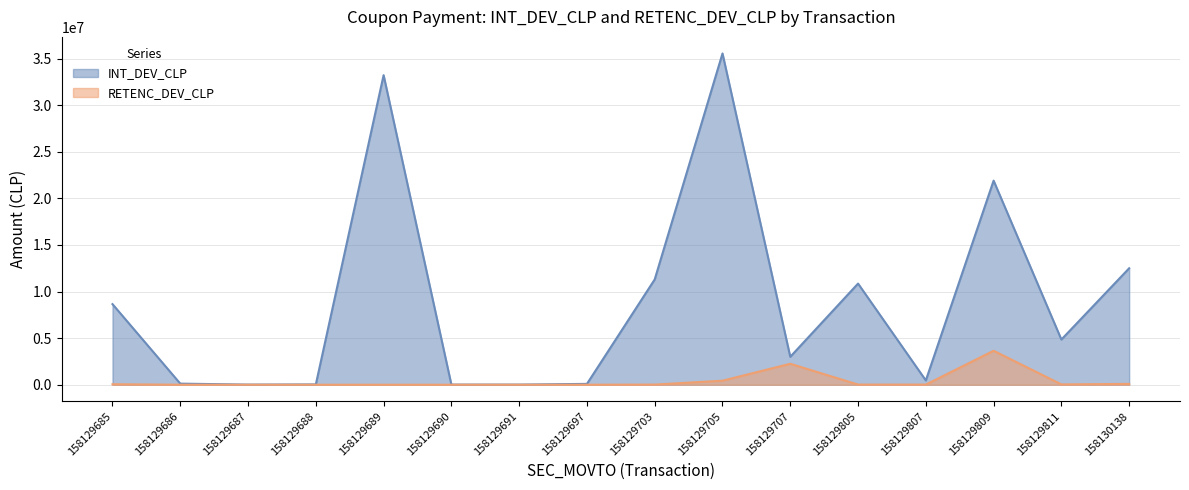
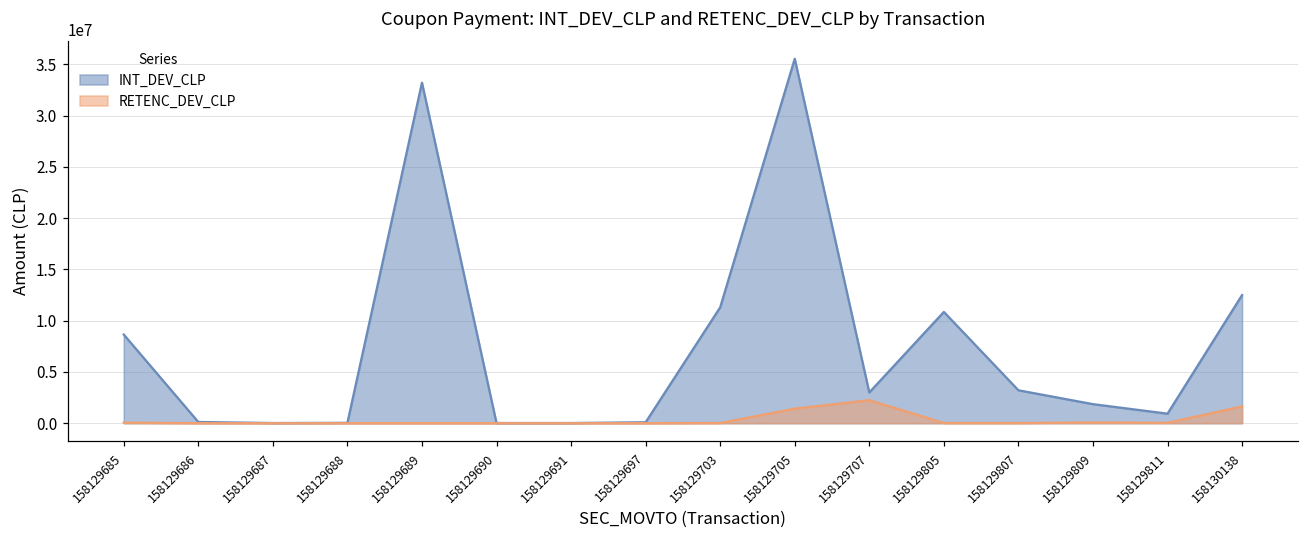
RETENC_DEV_CLP, 158129705: 0 -> 1000000
INT_DEV_CLP, 158129807: 0 -> 3000000
INT_DEV_CLP, 158129809: 22000000 -> 2000000
RETENC_DEV_CLP, 158129809: 4000000 -> 0
INT_DEV_CLP, 158129811: 5000000 -> 1000000
RETENC_DEV_CLP, 158130138: 0 -> 2000000
